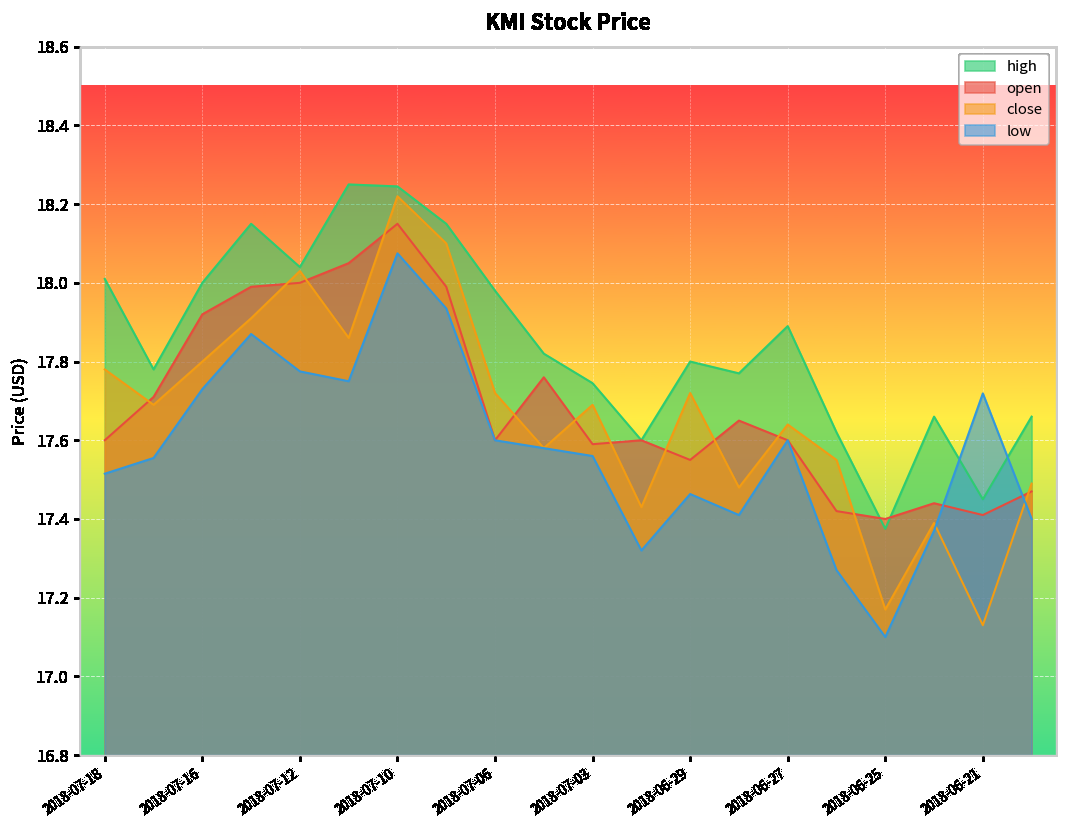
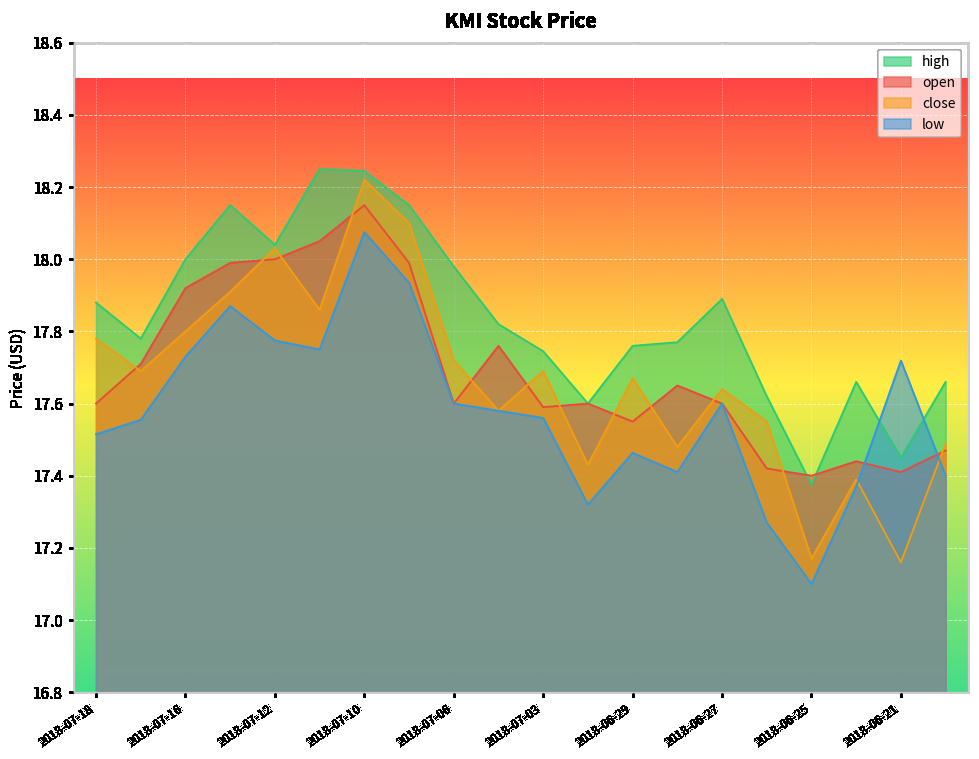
high, 2018-07-18: 18.01 -> 17.88
high, 2018-06-29: 17.80 -> 17.76
close, 2018-06-29: 17.72 -> 17.67
close, 2018-06-21: 17.13 -> 17.16
